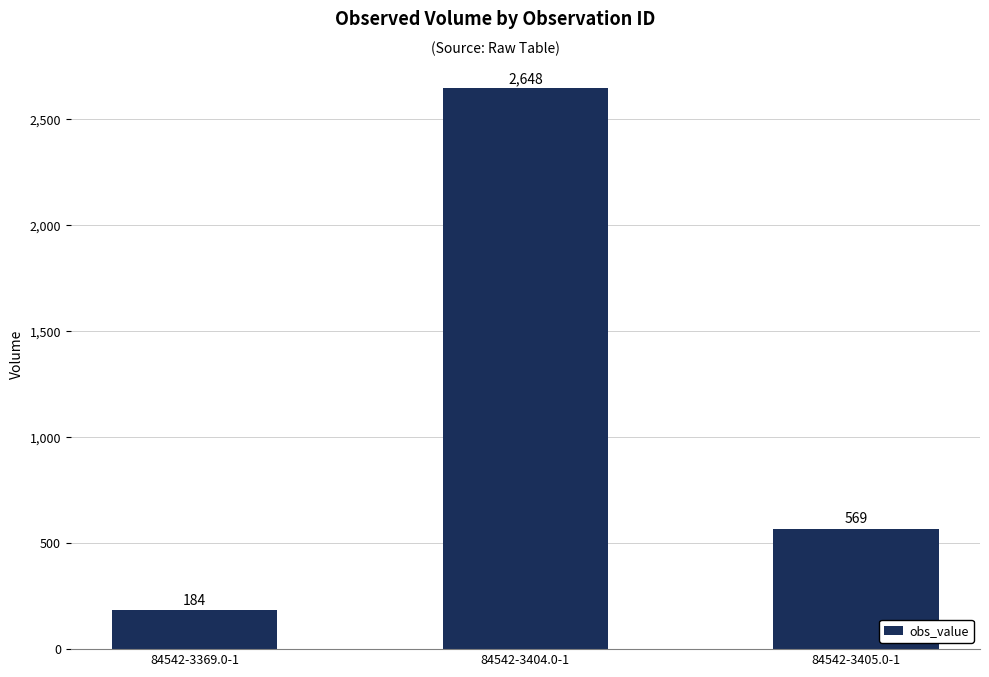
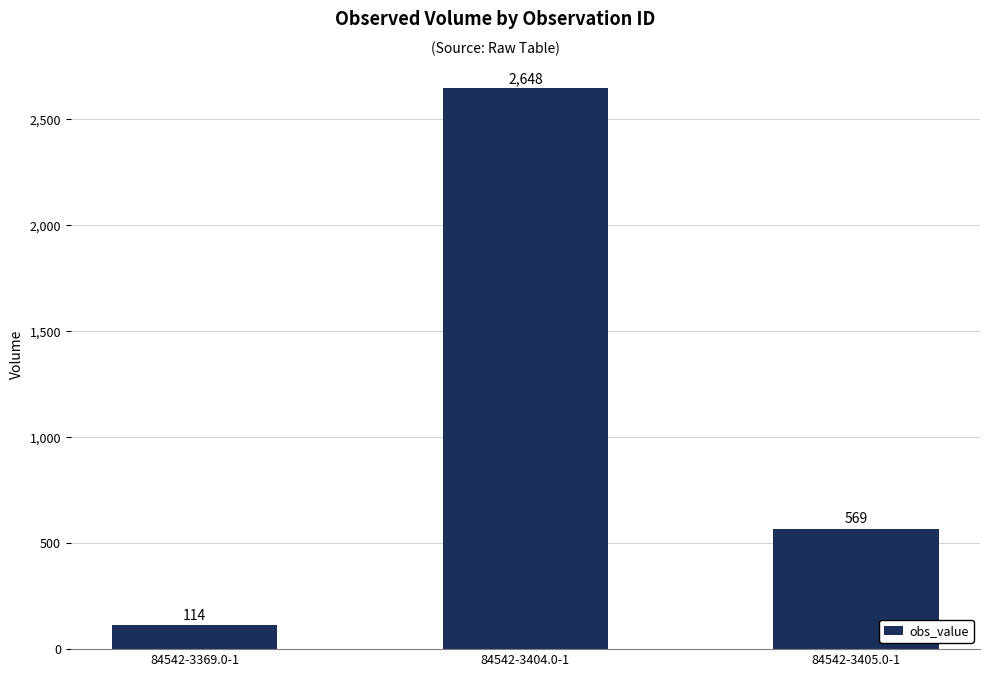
84542-3369.0-1: 184 -> 114
